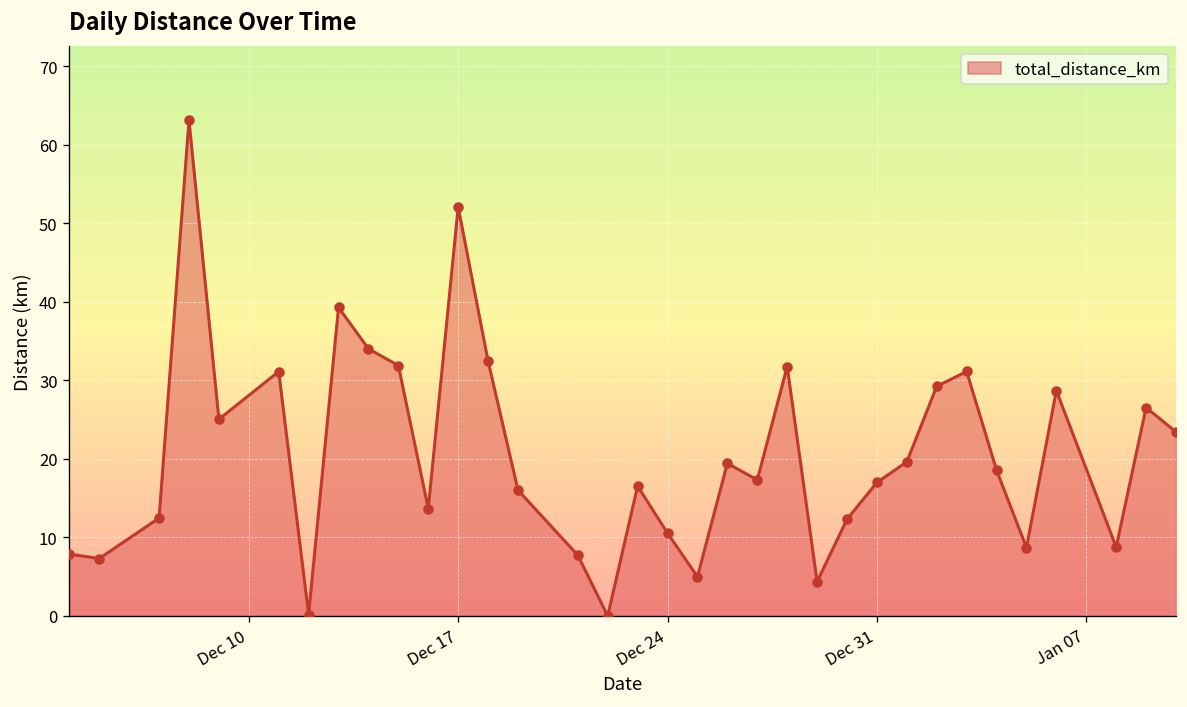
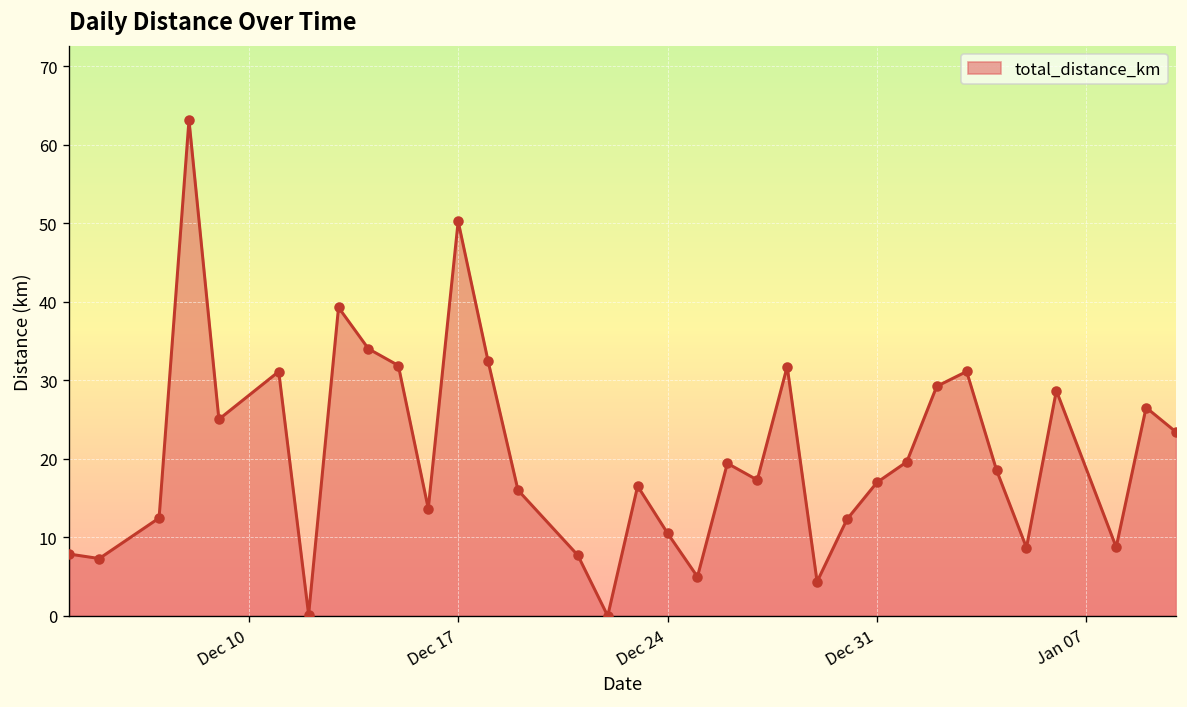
Dec 17: 52 -> 50
